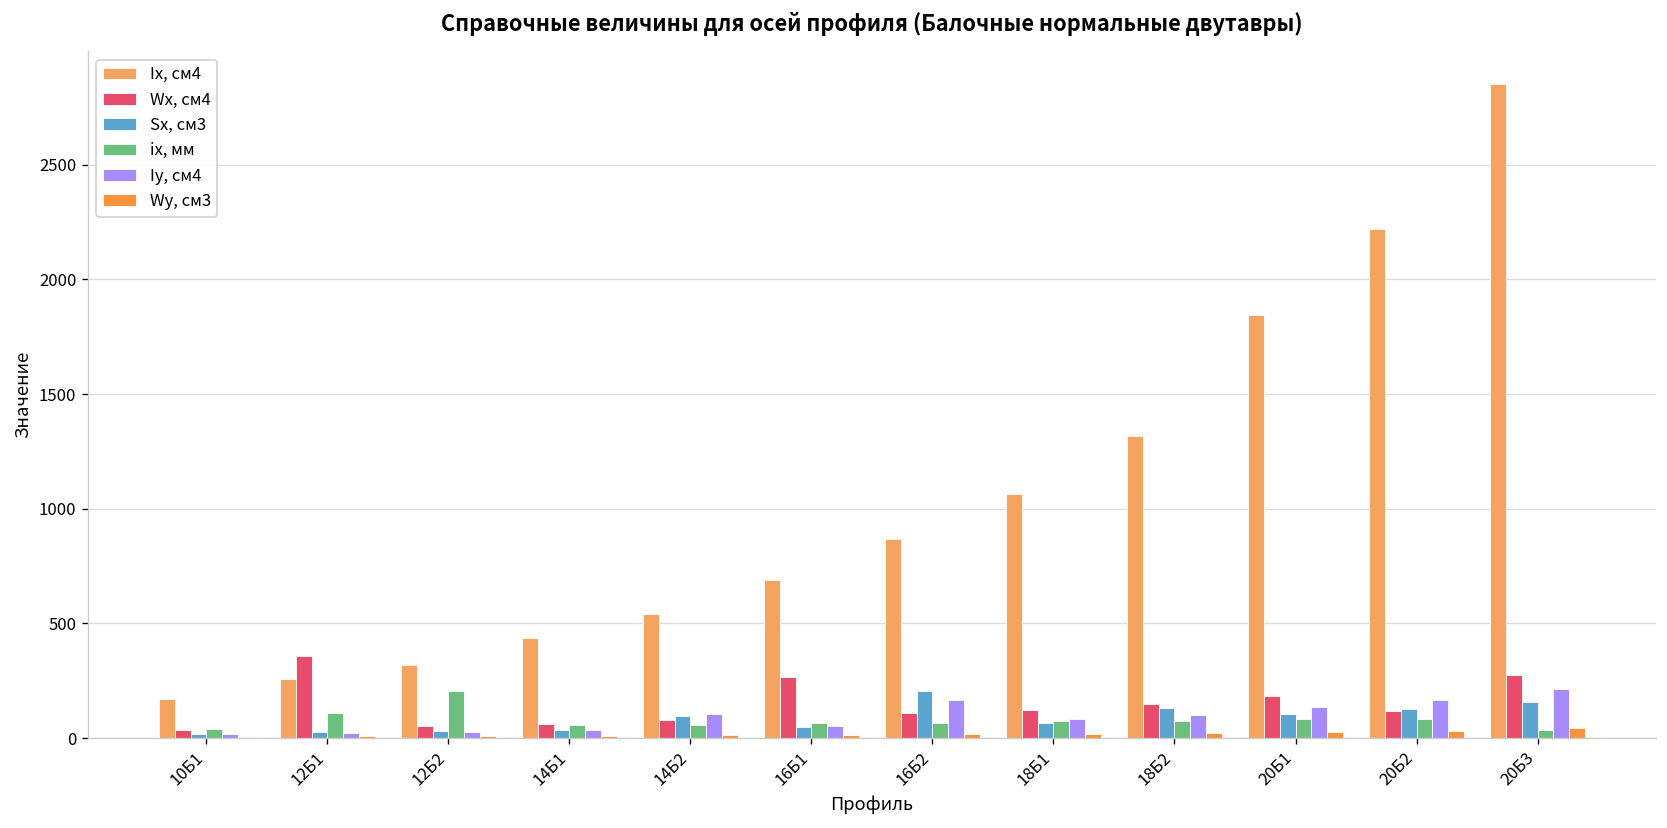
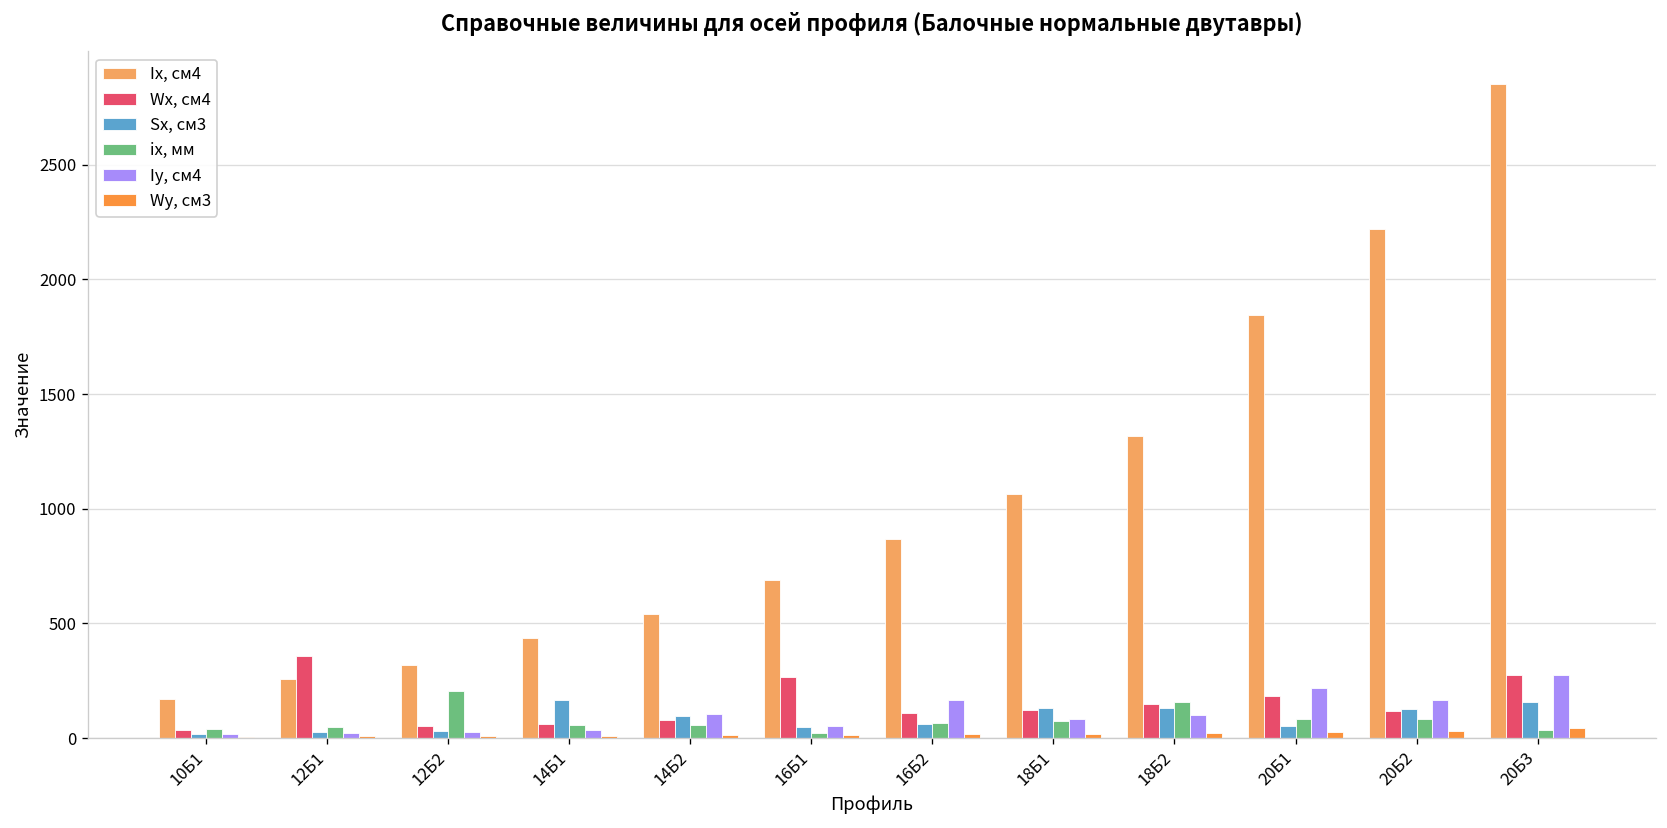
ix, мм, 12Б1: 110 -> 50
Sx, см3, 14Б1: 40 -> 170
ix, мм, 16Б1: 70 -> 20
Sx, см3, 16Б2: 200 -> 60
Sx, см3, 18Б1: 70 -> 130
ix, мм, 18Б2: 70 -> 160
Sx, см3, 20Б1: 100 -> 50
Iy, см4, 20Б1: 130 -> 220
Iy, см4, 20Б3: 210 -> 270
